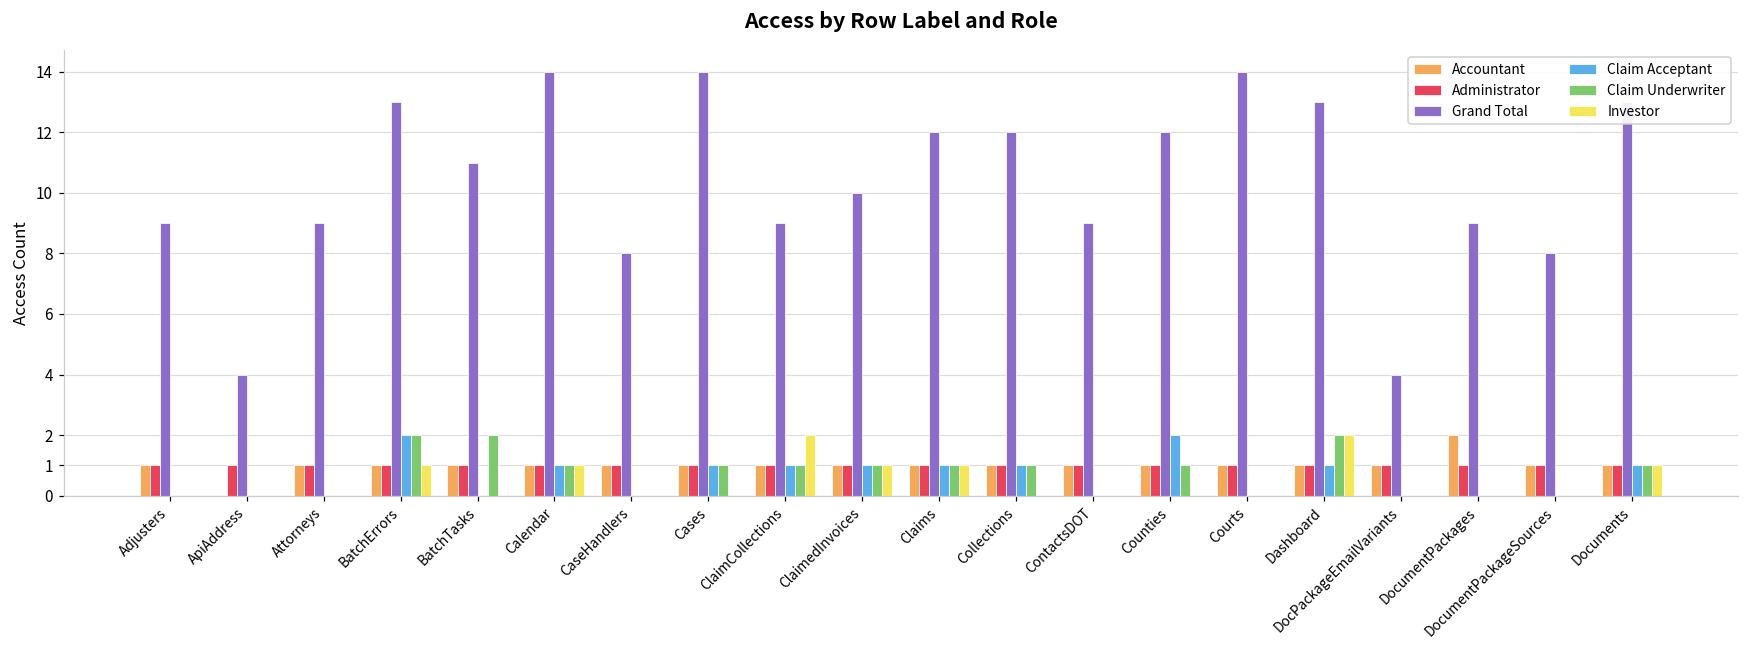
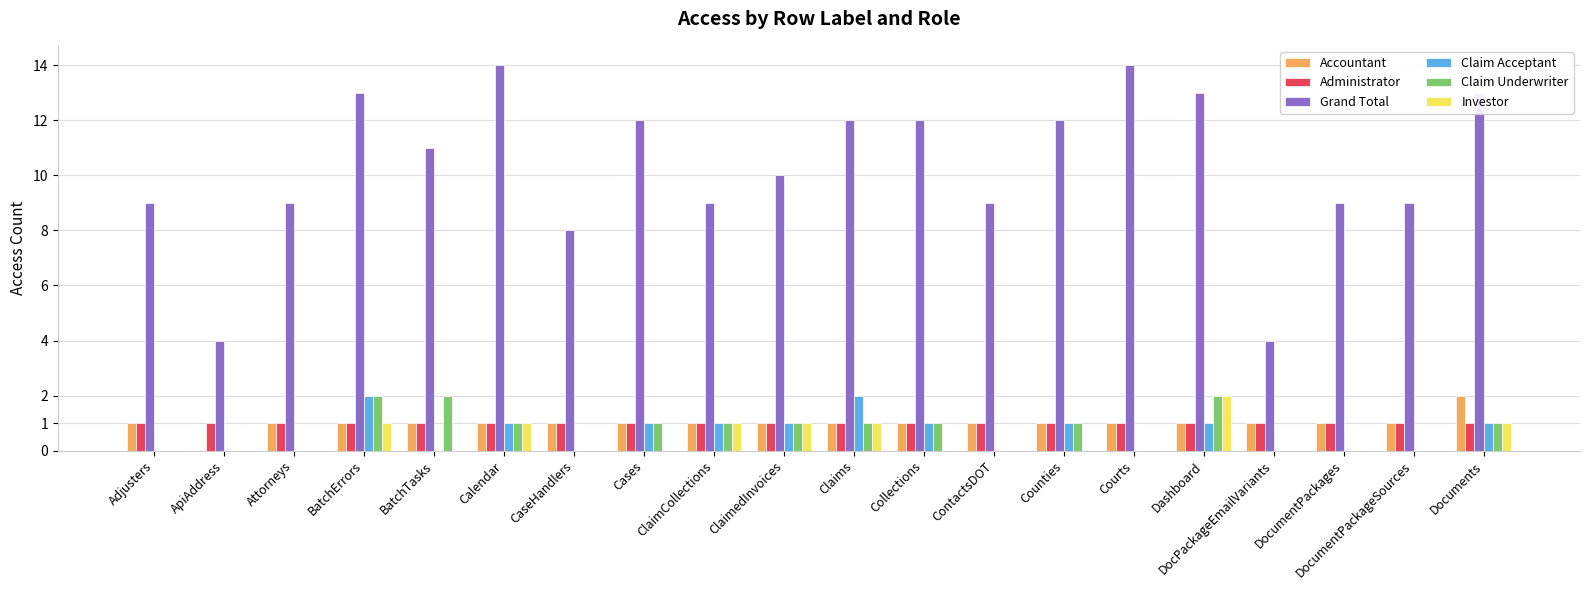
Grand Total, Cases: 14 -> 12
Investor, ClaimCollections: 2 -> 1
Claim Acceptant, Claims: 1 -> 2
Claim Acceptant, Counties: 2 -> 1
Accountant, DocumentPackages: 2 -> 1
Grand Total, DocumentPackageSources: 8 -> 9
Accountant, Documents: 1 -> 2
